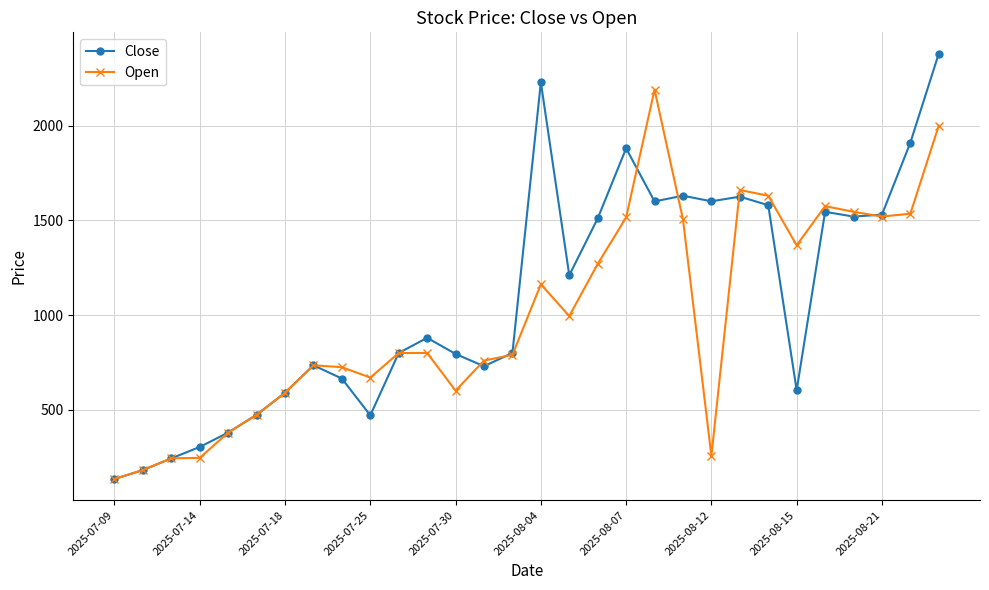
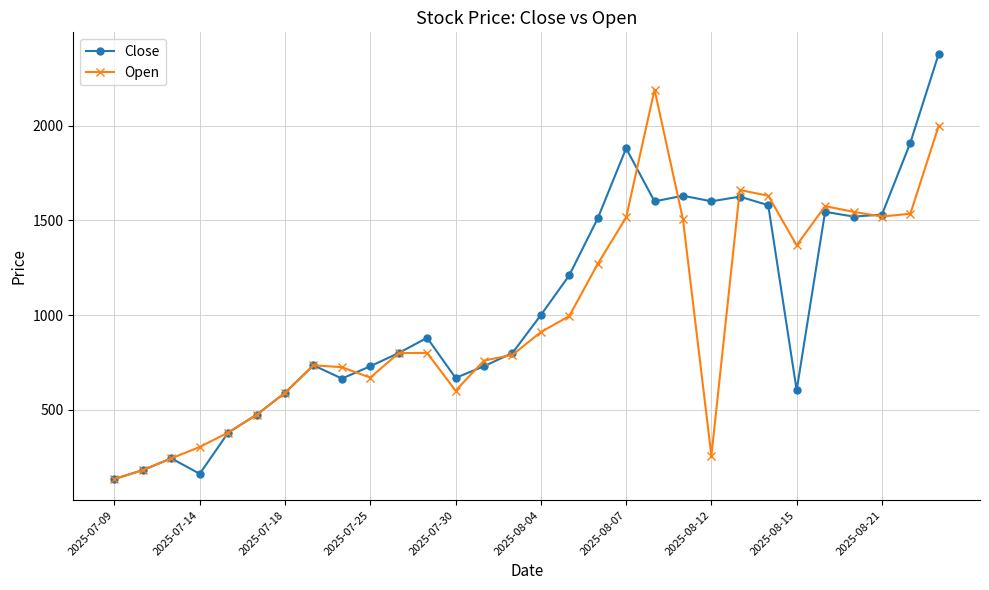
Close, 2025-07-14: 300 -> 160
Open, 2025-07-14: 250 -> 300
Close, 2025-07-25: 470 -> 730
Close, 2025-07-30: 800 -> 670
Close, 2025-08-04: 2230 -> 1000
Open, 2025-08-04: 1160 -> 910
